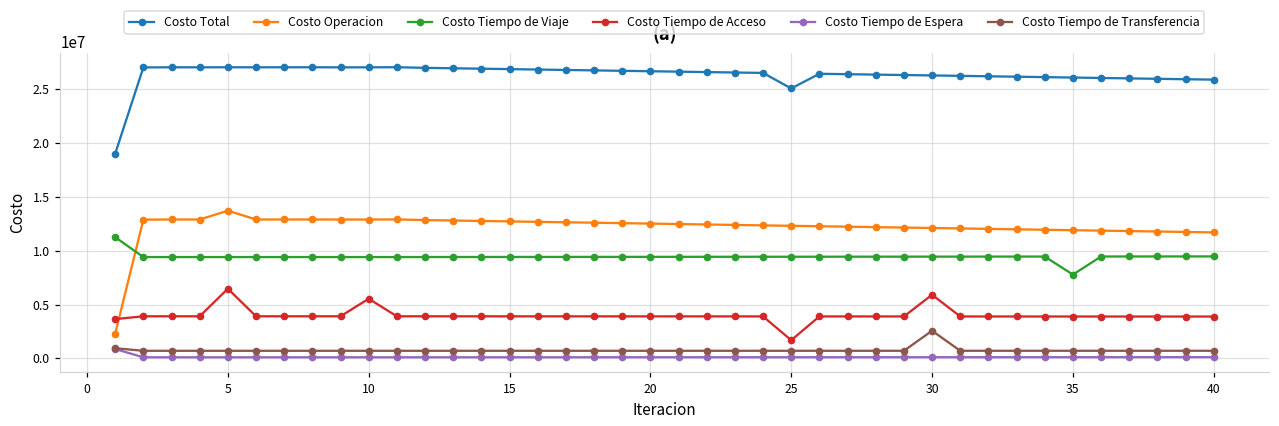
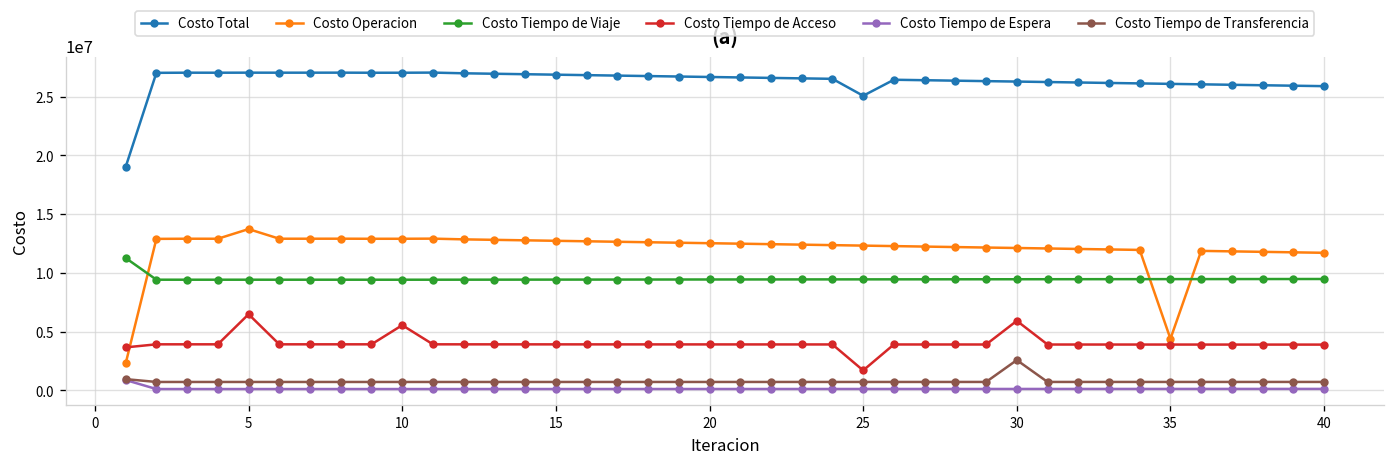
Costo Operacion, 35: 12000000 -> 4000000
Costo Tiempo de Viaje, 35: 8000000 -> 9000000
